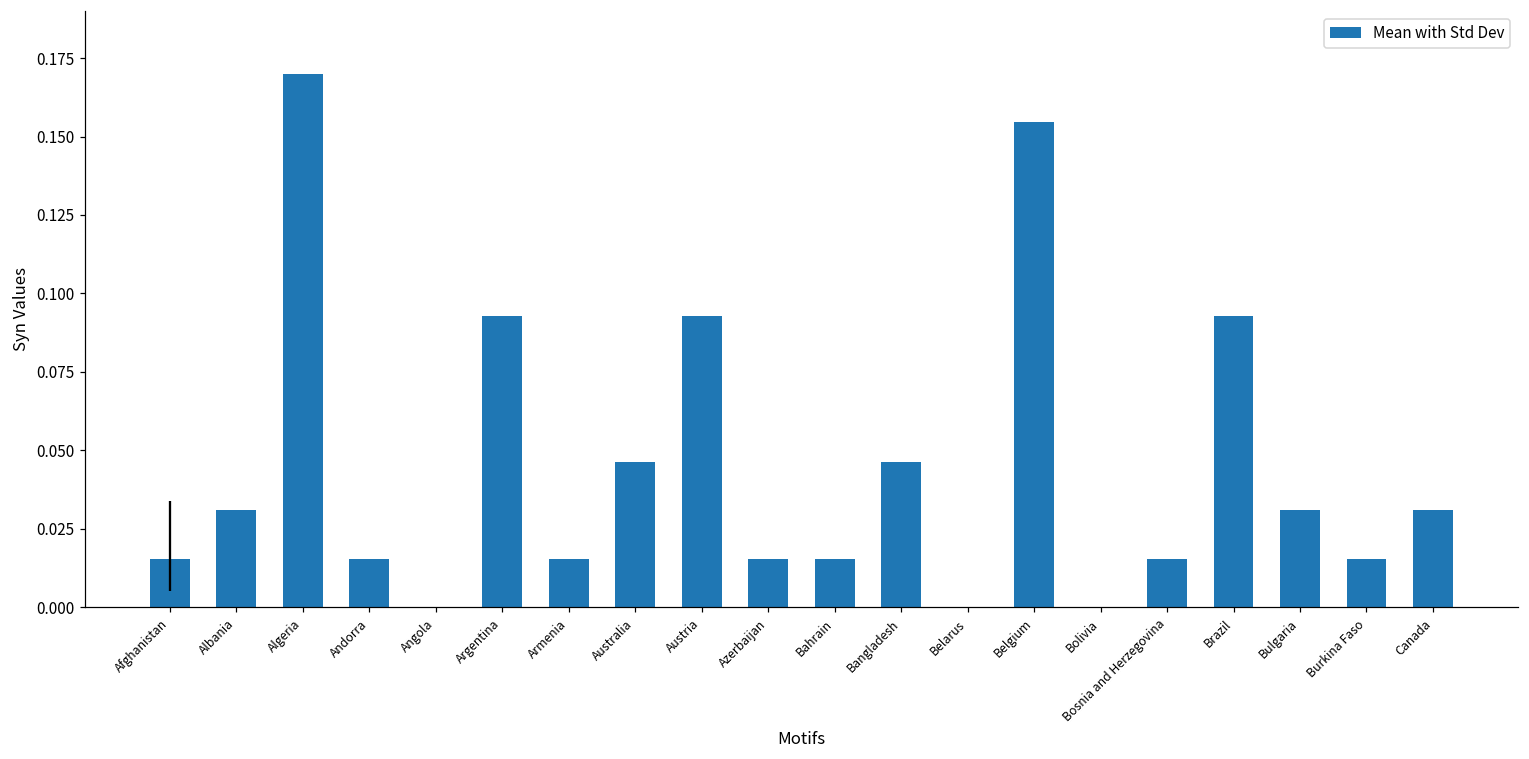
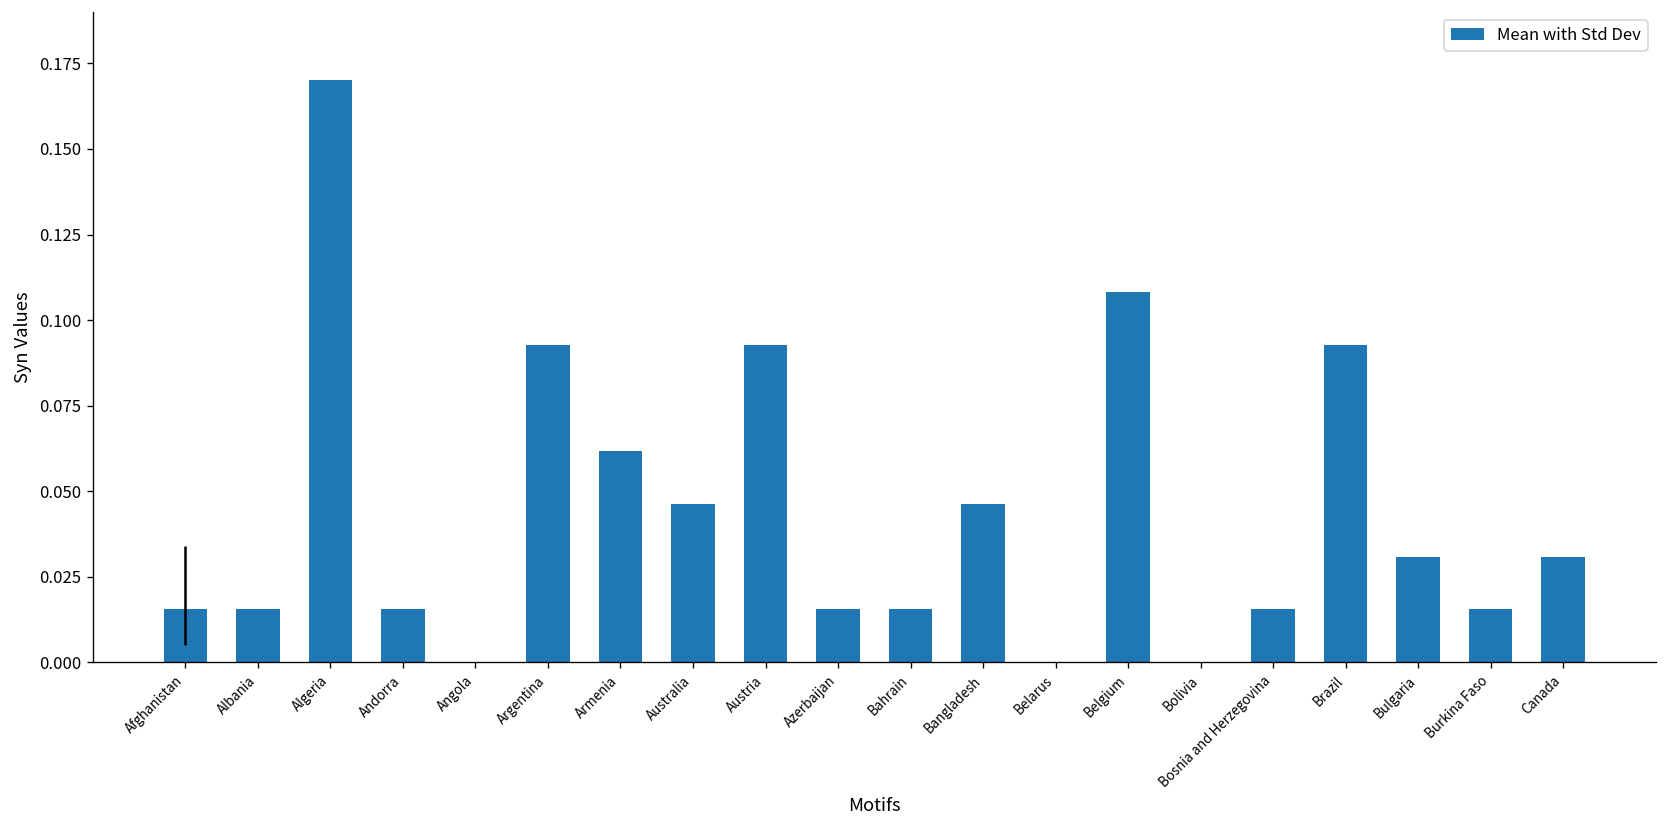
Albania: 0.031 -> 0.015
Armenia: 0.015 -> 0.062
Belgium: 0.155 -> 0.108
